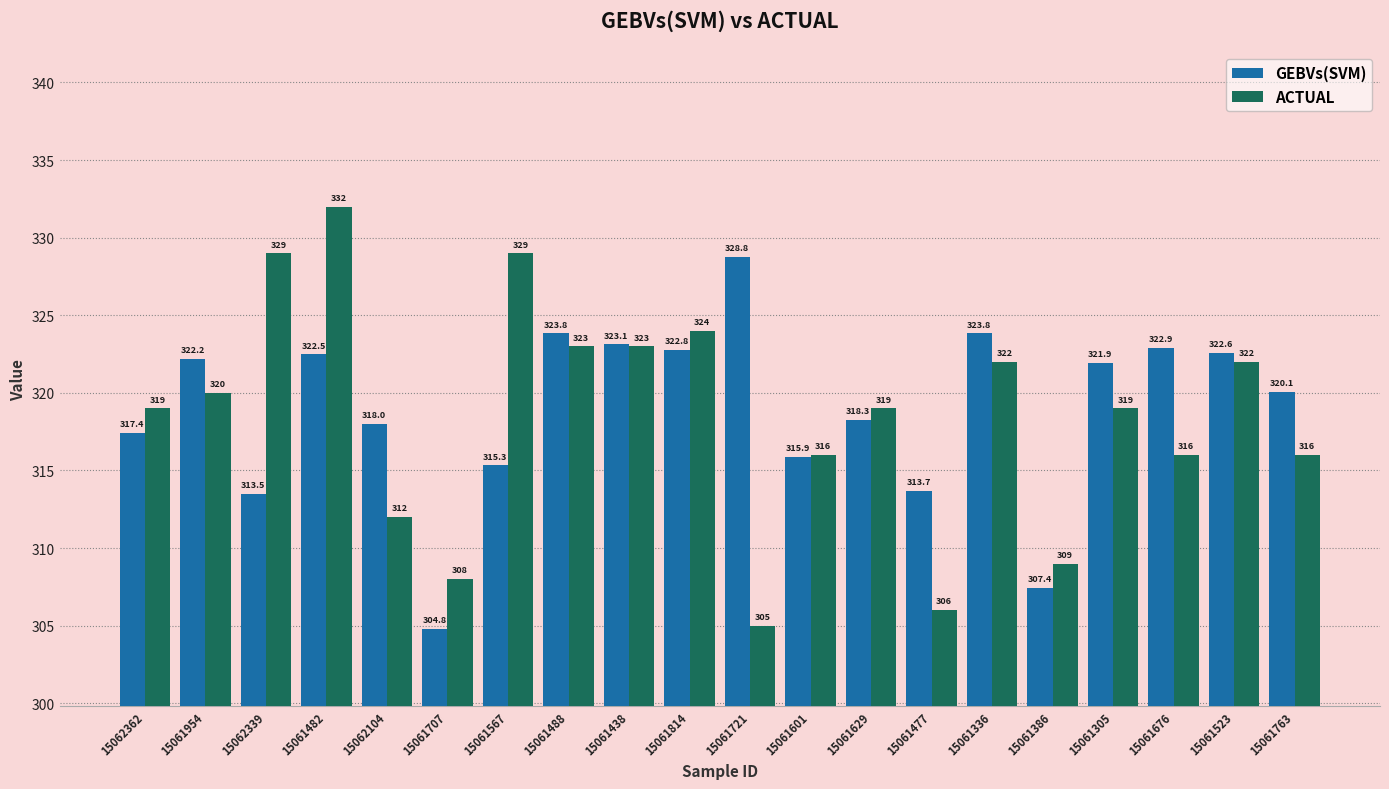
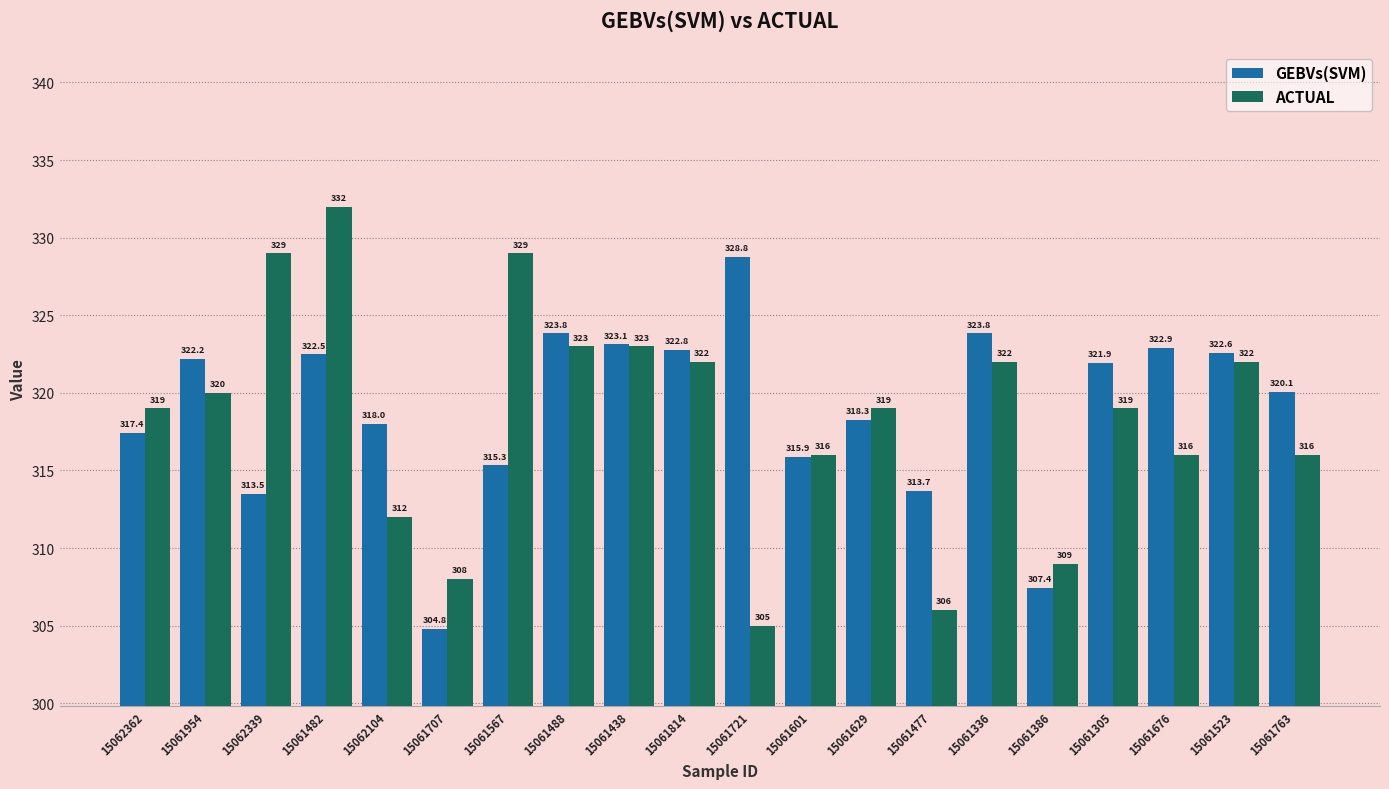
ACTUAL, 15061814: 324 -> 322
